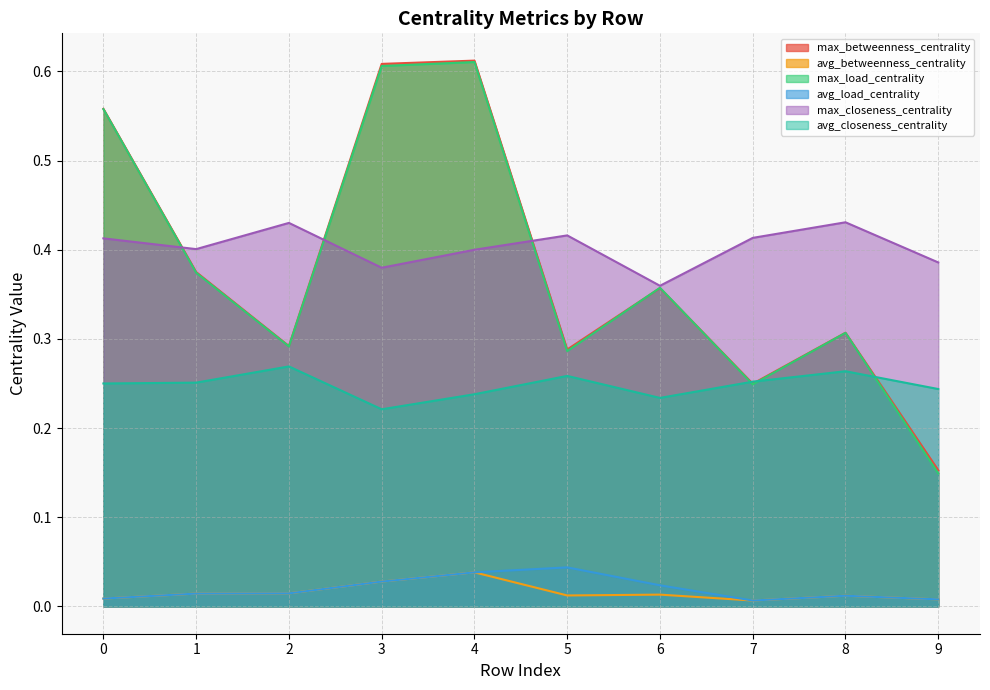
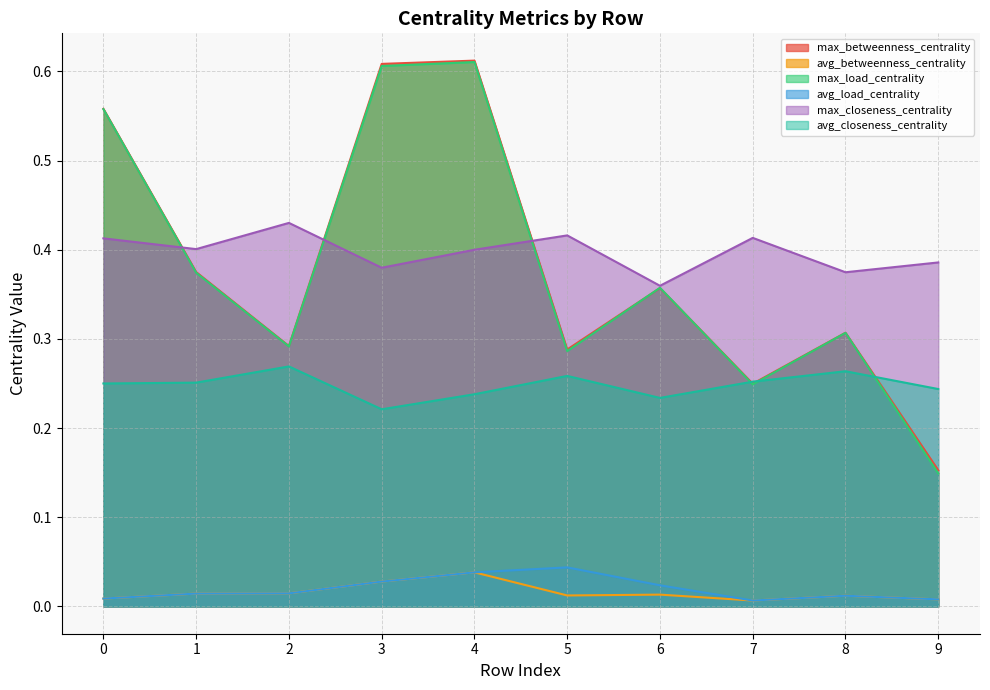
max_closeness_centrality, 8: 0.43 -> 0.37
